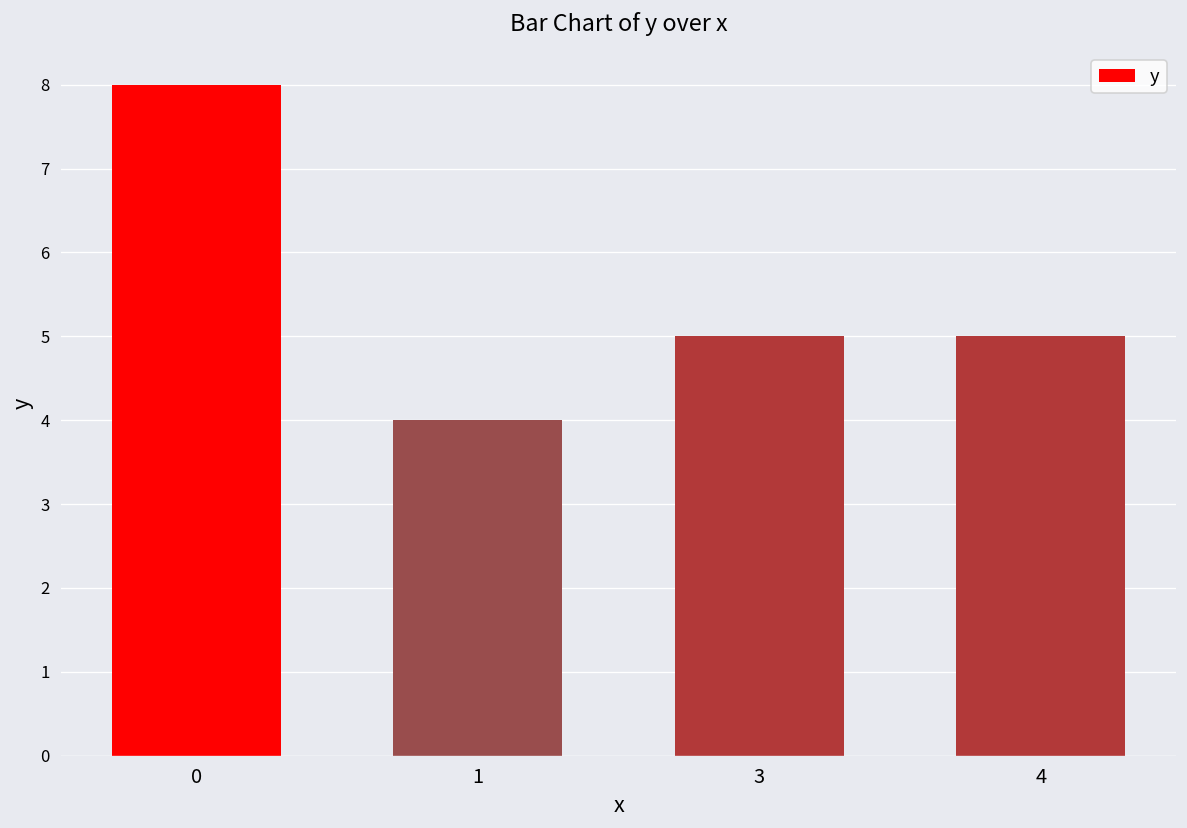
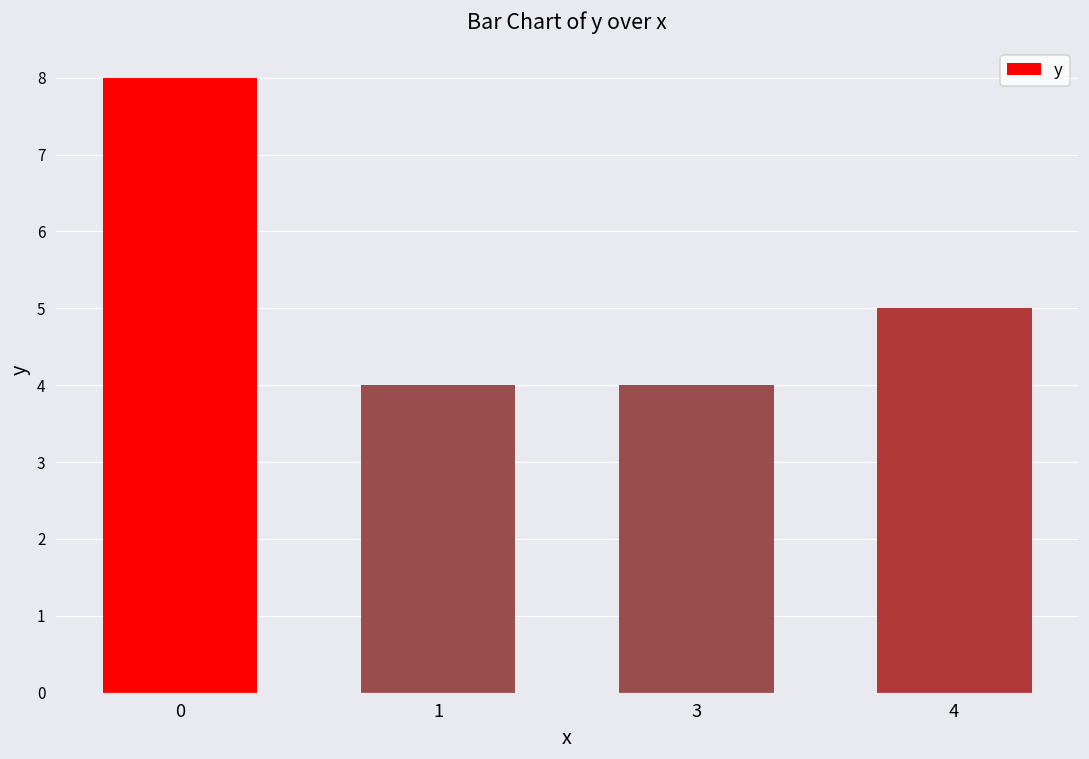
3: 5 -> 4
